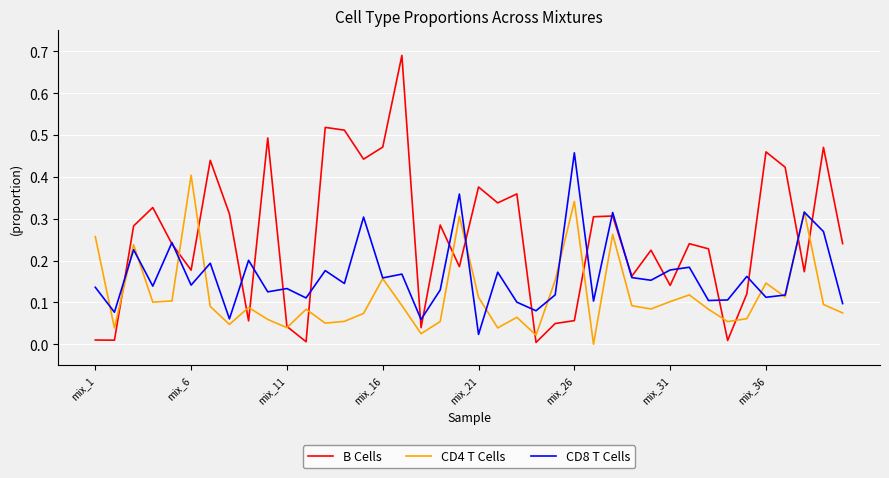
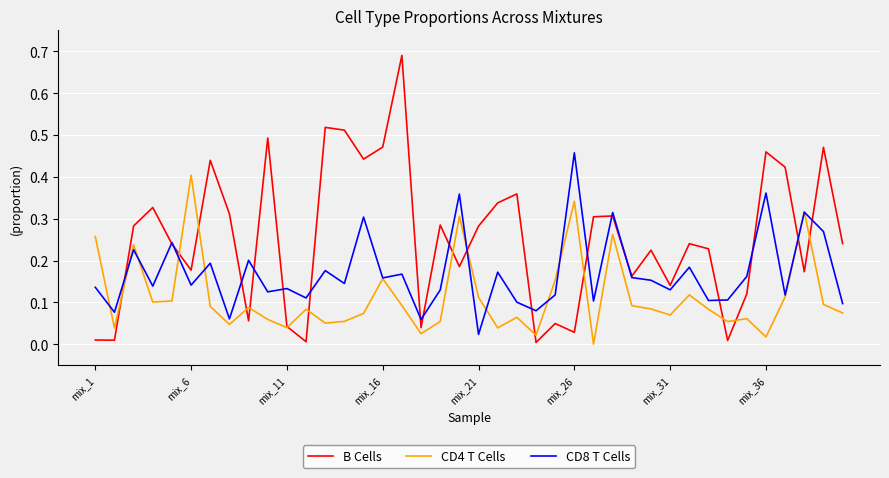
B Cells, mix_21: 0.38 -> 0.28
B Cells, mix_26: 0.06 -> 0.03
CD4 T Cells, mix_31: 0.10 -> 0.07
CD8 T Cells, mix_31: 0.18 -> 0.13
CD4 T Cells, mix_36: 0.15 -> 0.02
CD8 T Cells, mix_36: 0.11 -> 0.36
